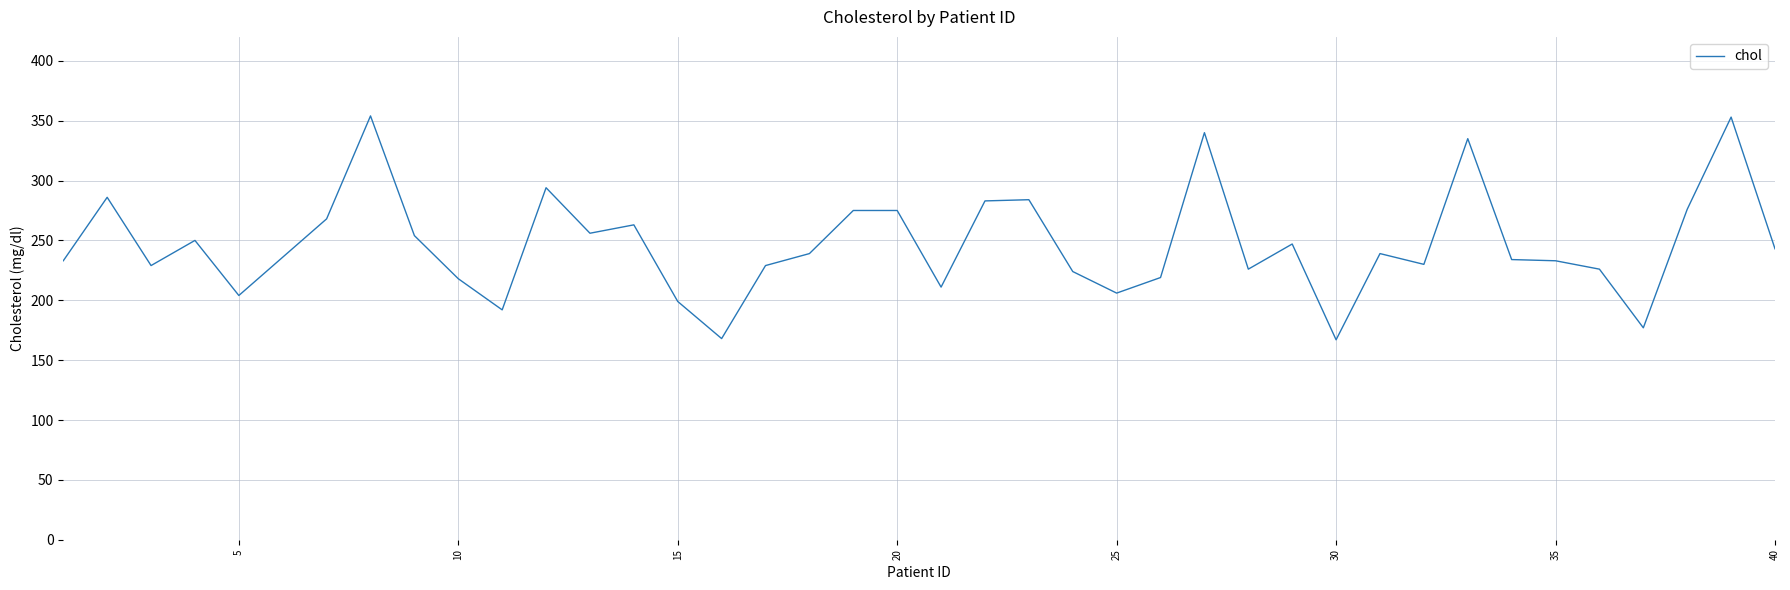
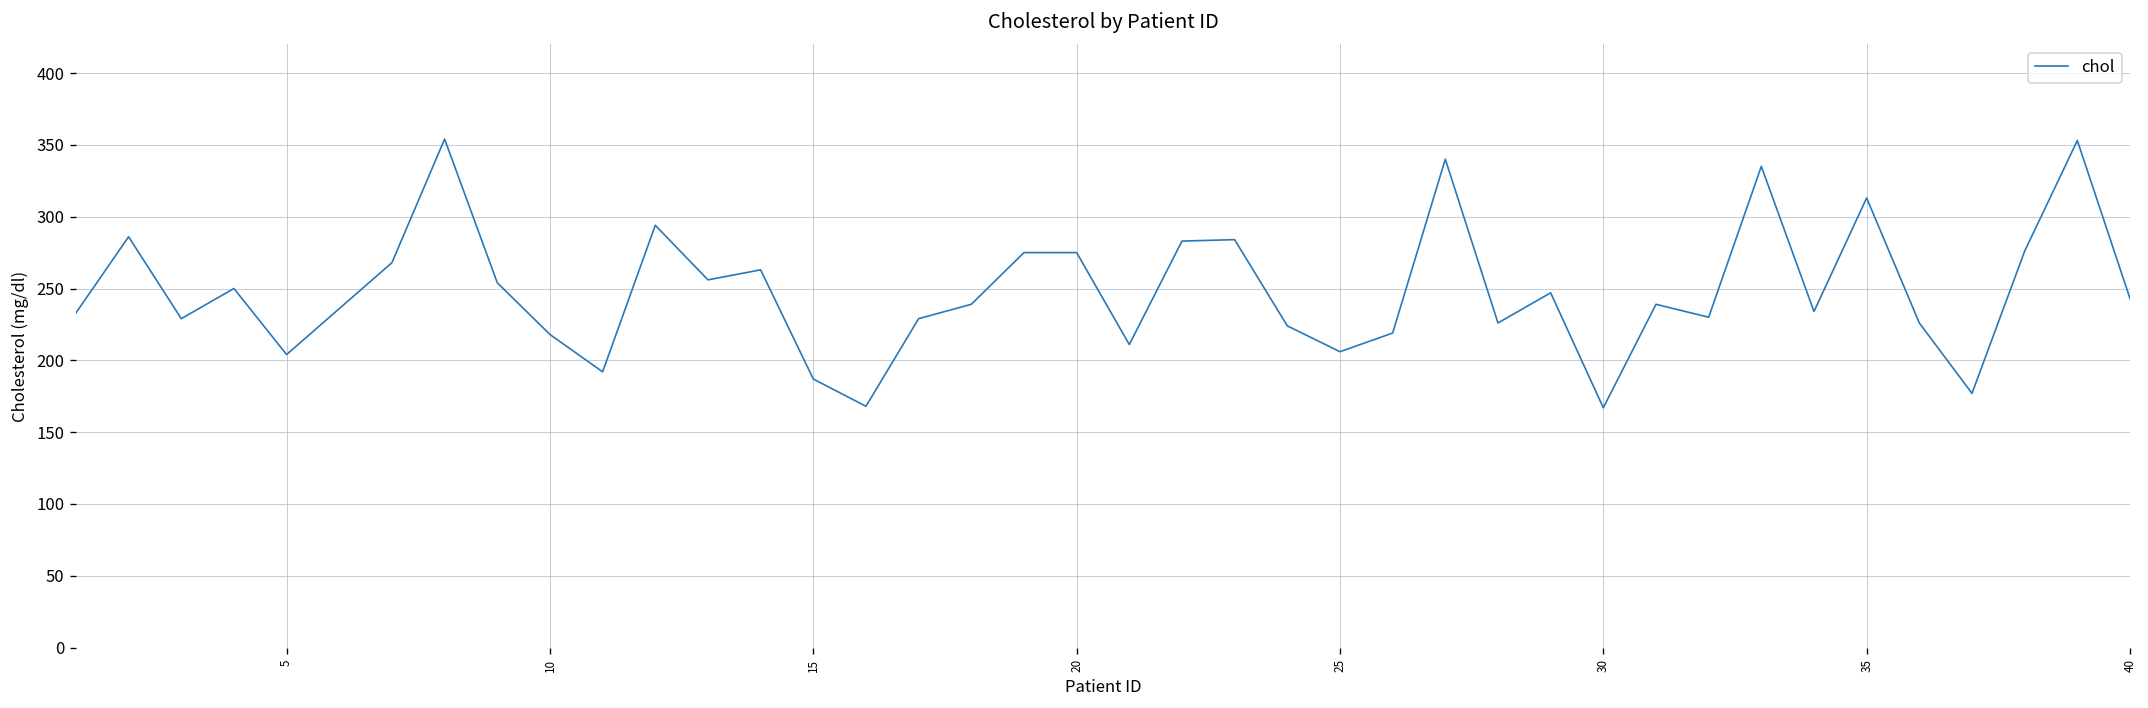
15: 199 -> 187
35: 233 -> 313
